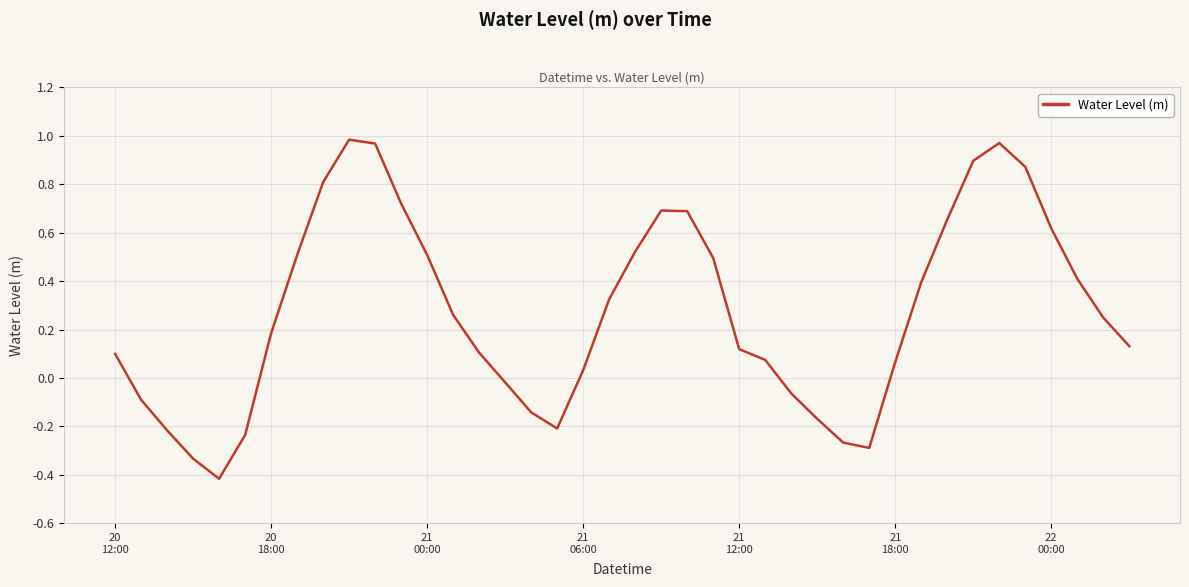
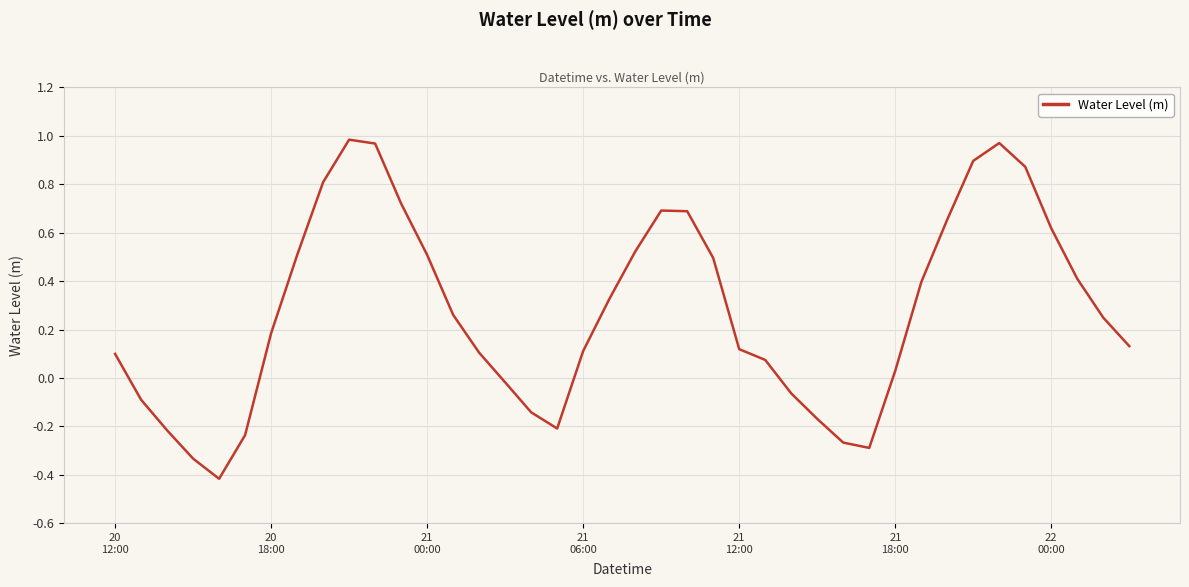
21 06:00: 0.03 -> 0.11
21 18:00: 0.07 -> 0.03
